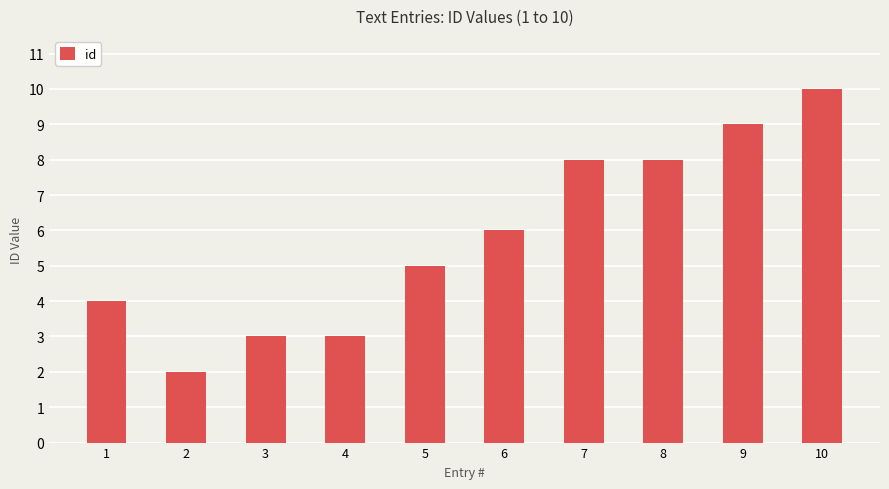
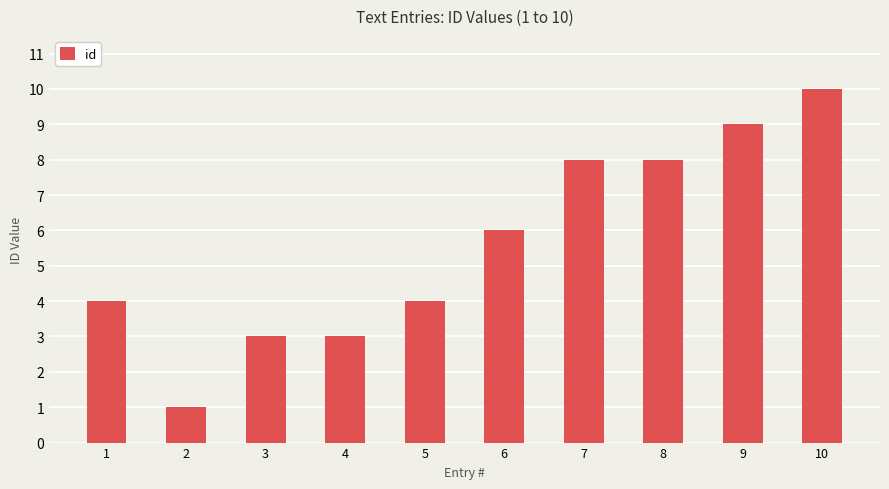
2: 2 -> 1
5: 5 -> 4
